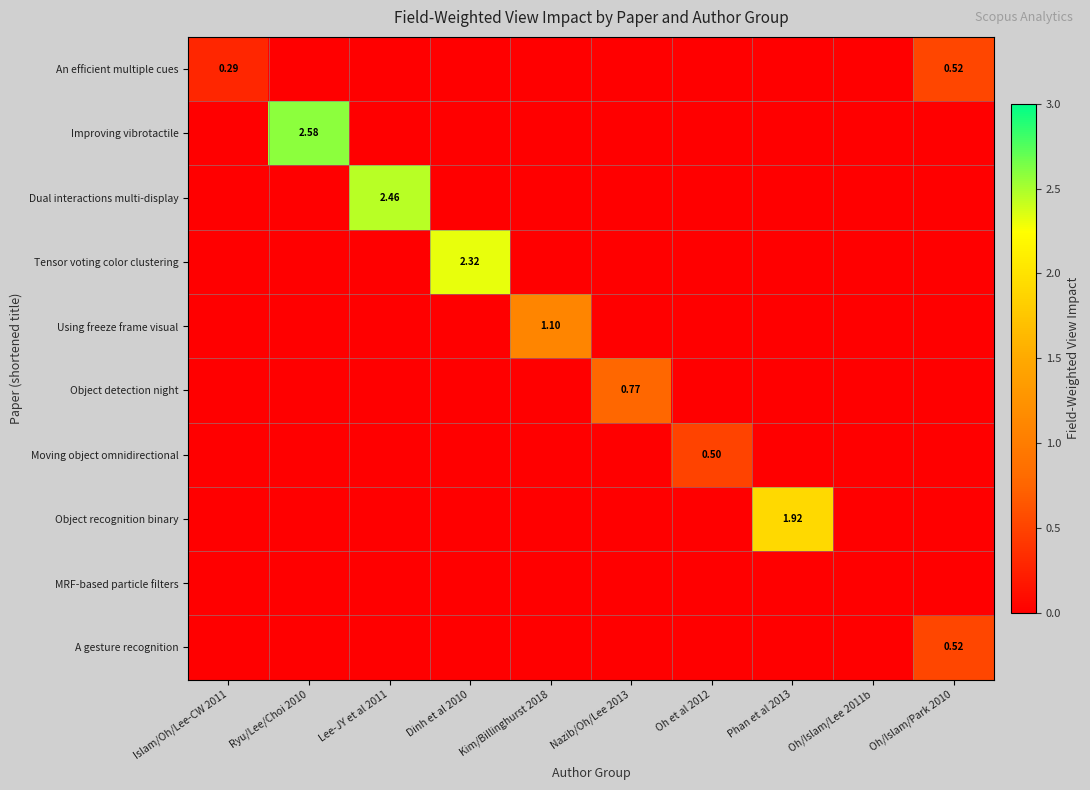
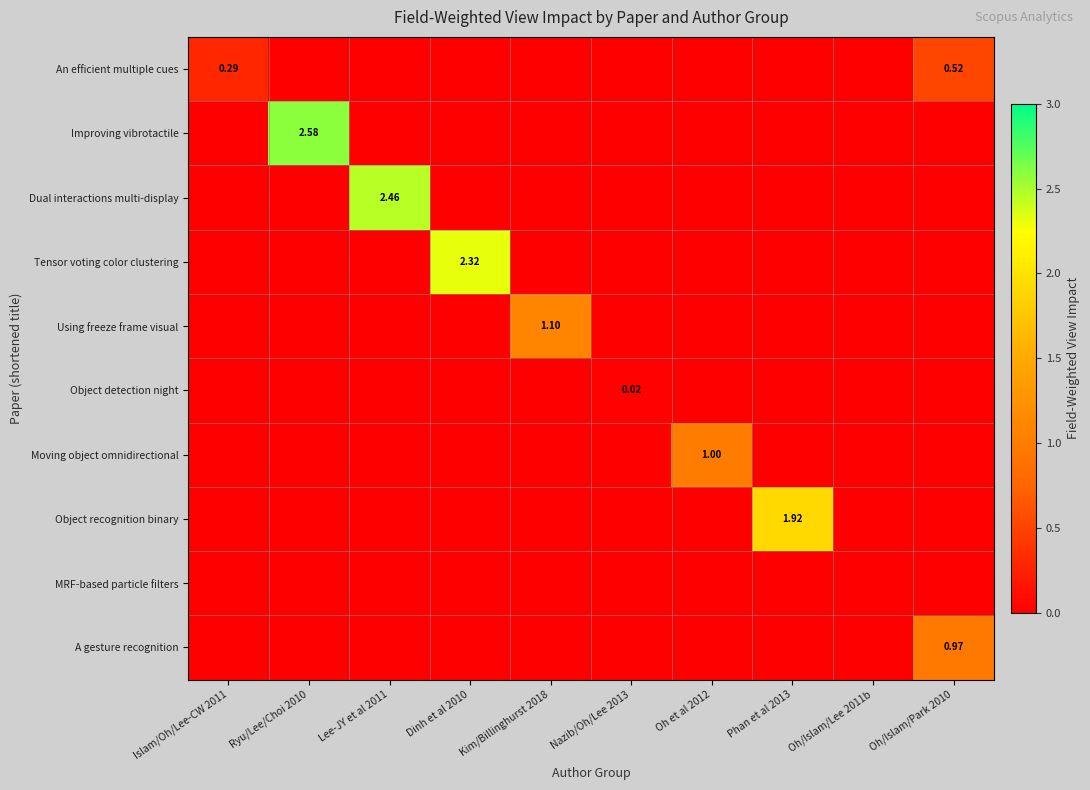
Object detection night, Nazib/Oh/Lee 2013: 0.77 -> 0.02
Moving object omnidirectional, Oh et al 2012: 0.50 -> 1.00
A gesture recognition, Oh/Islam/Park 2010: 0.52 -> 0.97
